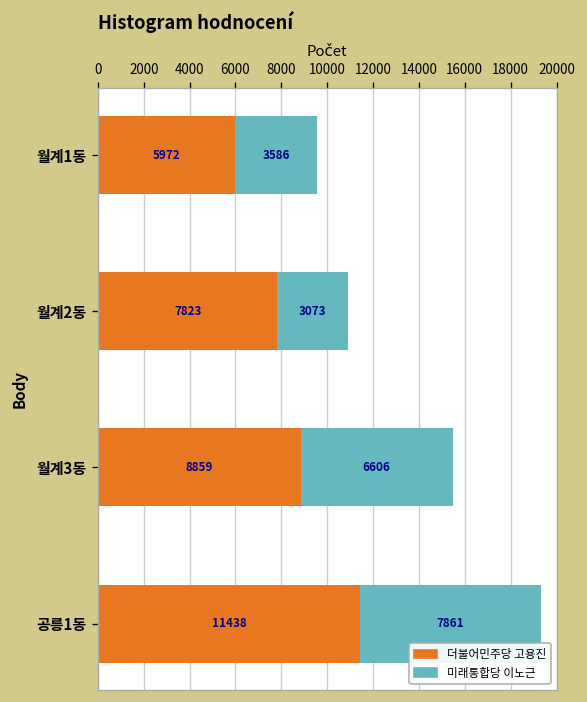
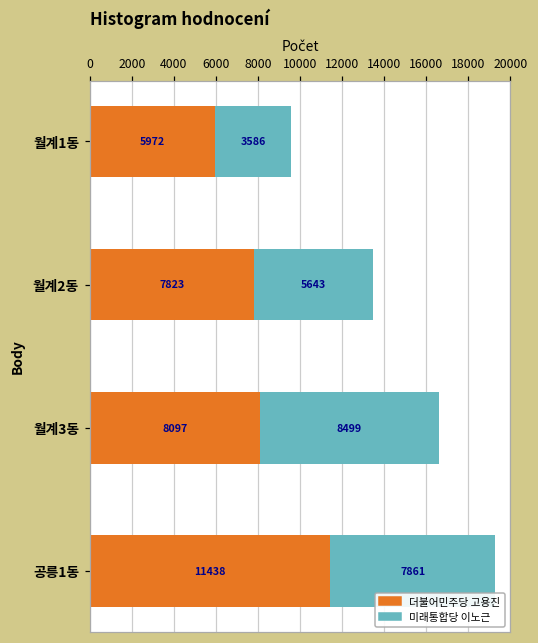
미래통합당 이노근, 월계2동: 3073 -> 5643
더불어민주당 고용진, 월계3동: 8859 -> 8097
미래통합당 이노근, 월계3동: 6606 -> 8499
